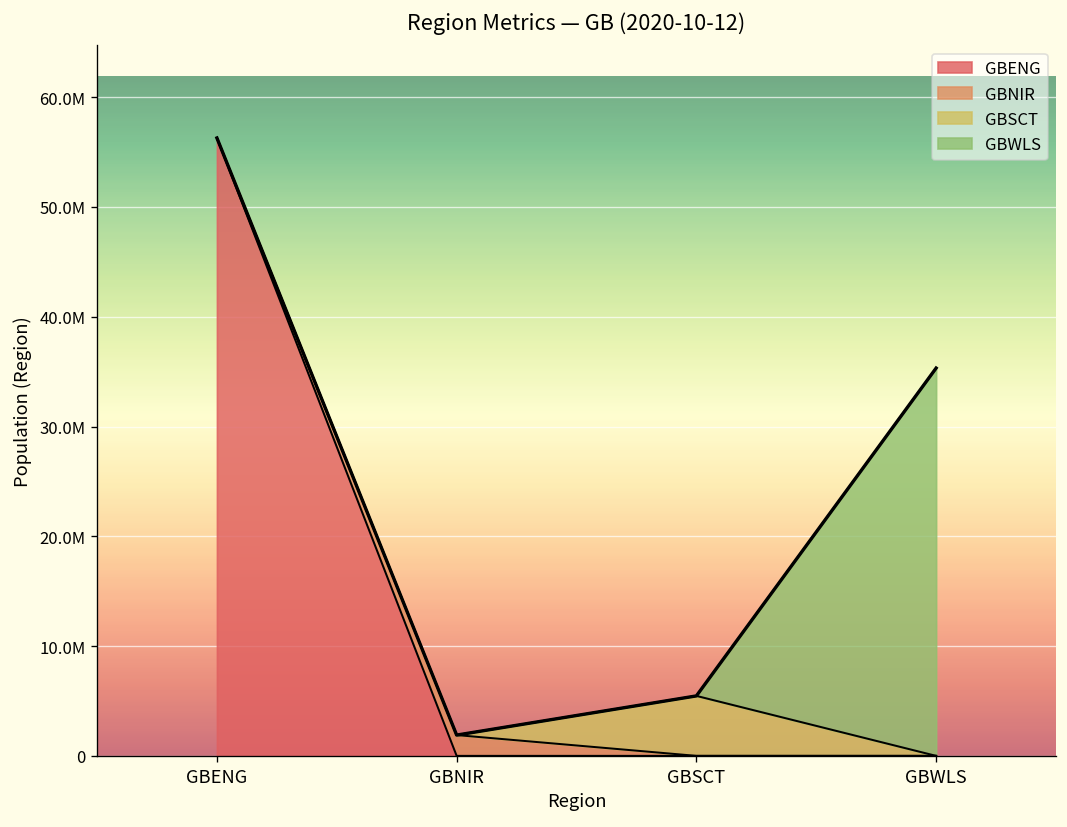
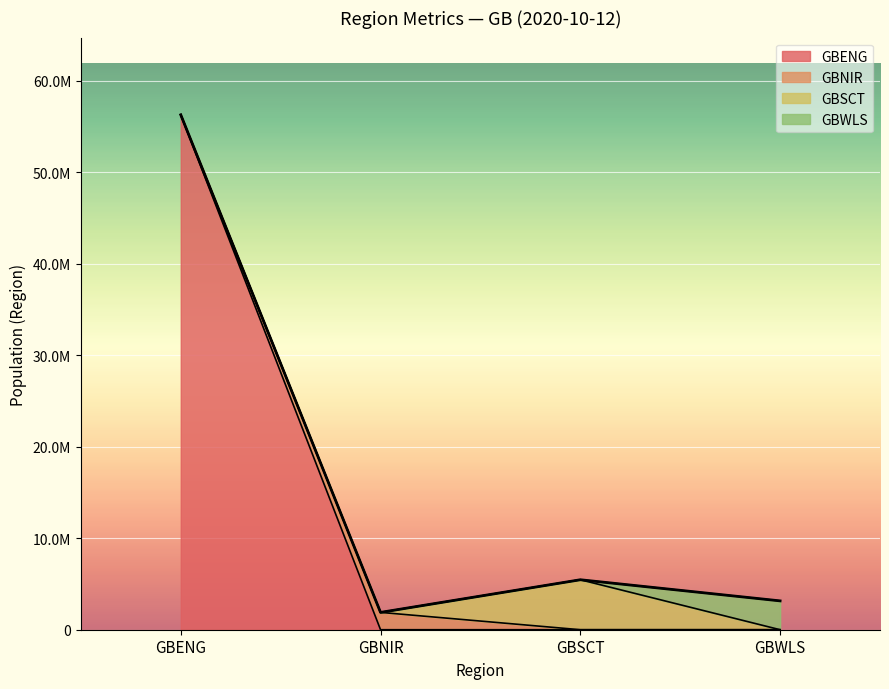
GBWLS, GBWLS: 35000000 -> 3000000
